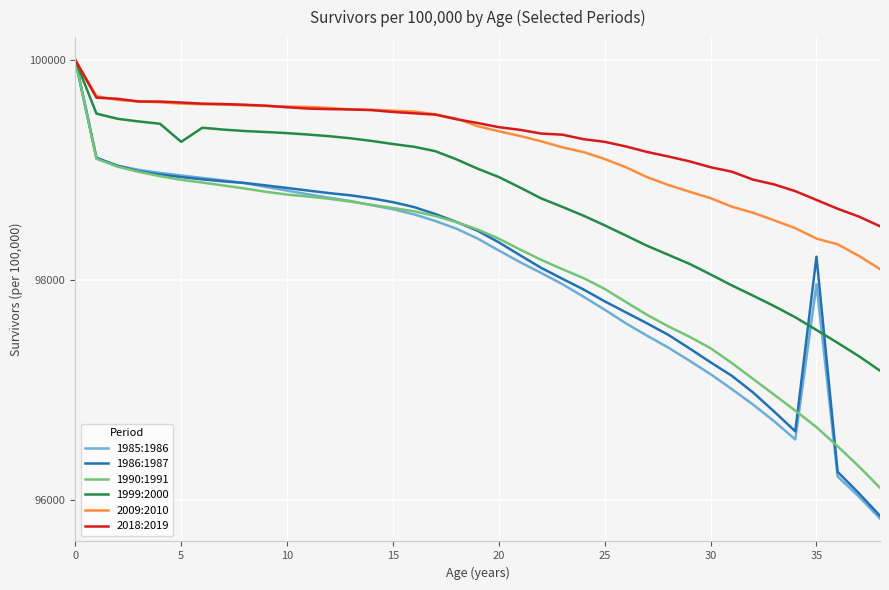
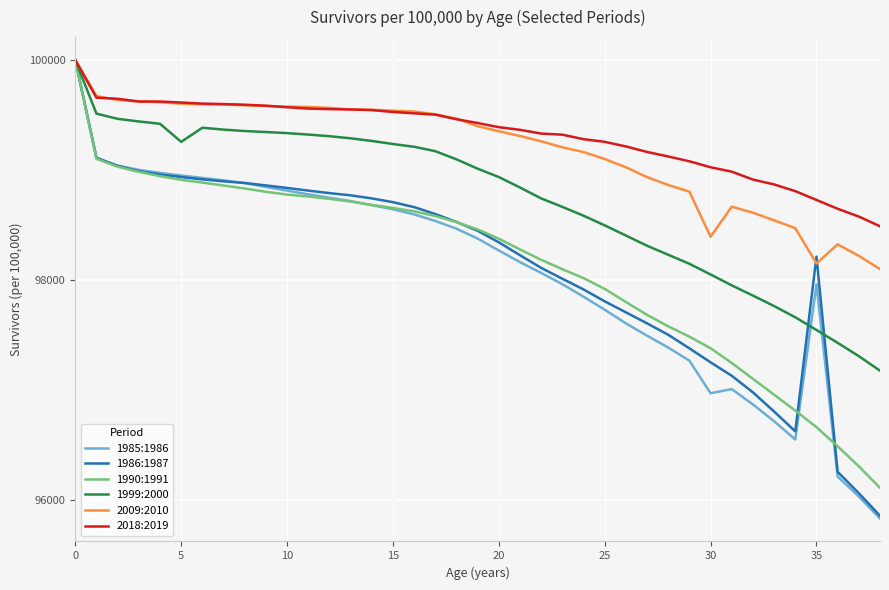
1985:1986, 30: 97150 -> 96970
2009:2010, 30: 98750 -> 98400
2009:2010, 35: 98380 -> 98150
